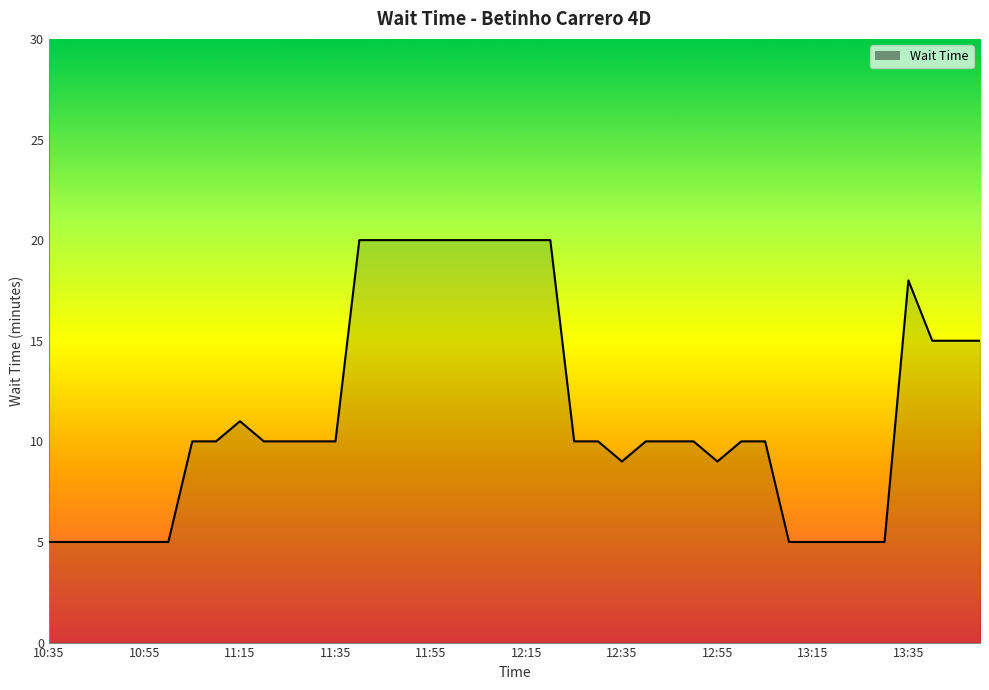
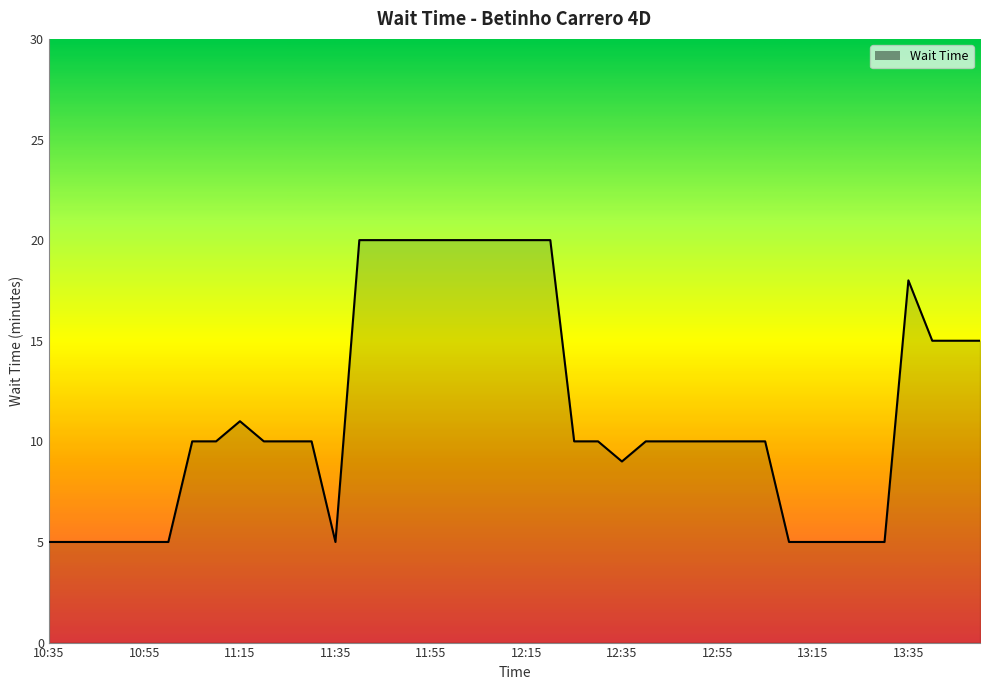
11:35: 10 -> 5
12:55: 9 -> 10
